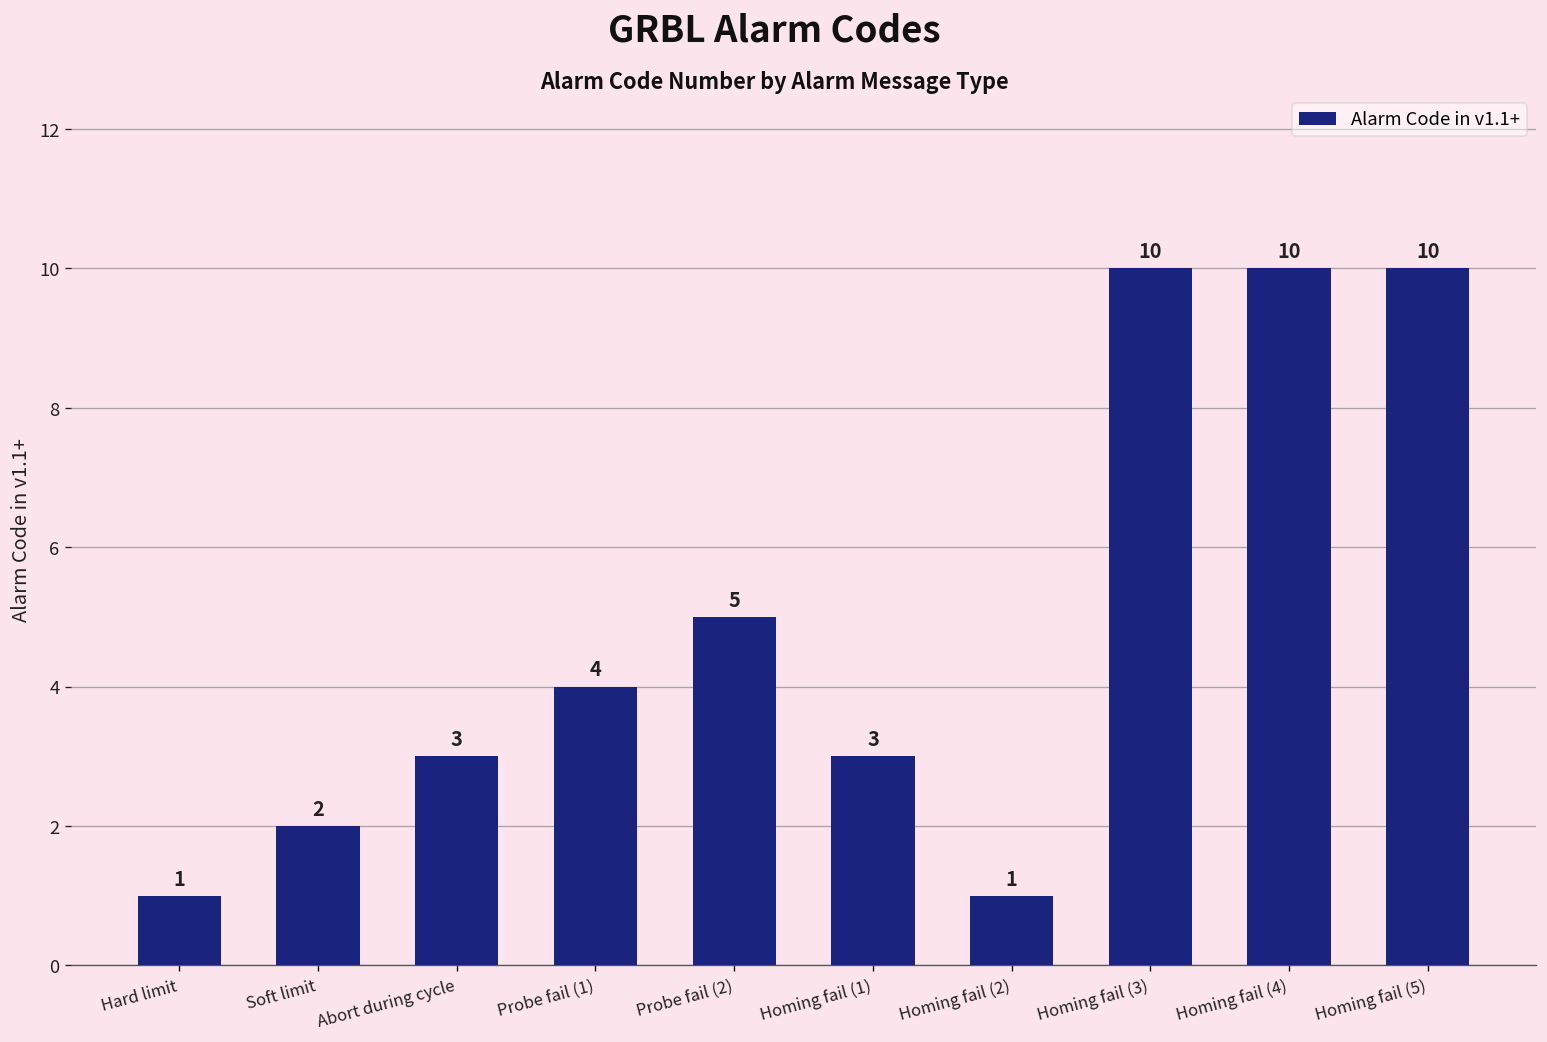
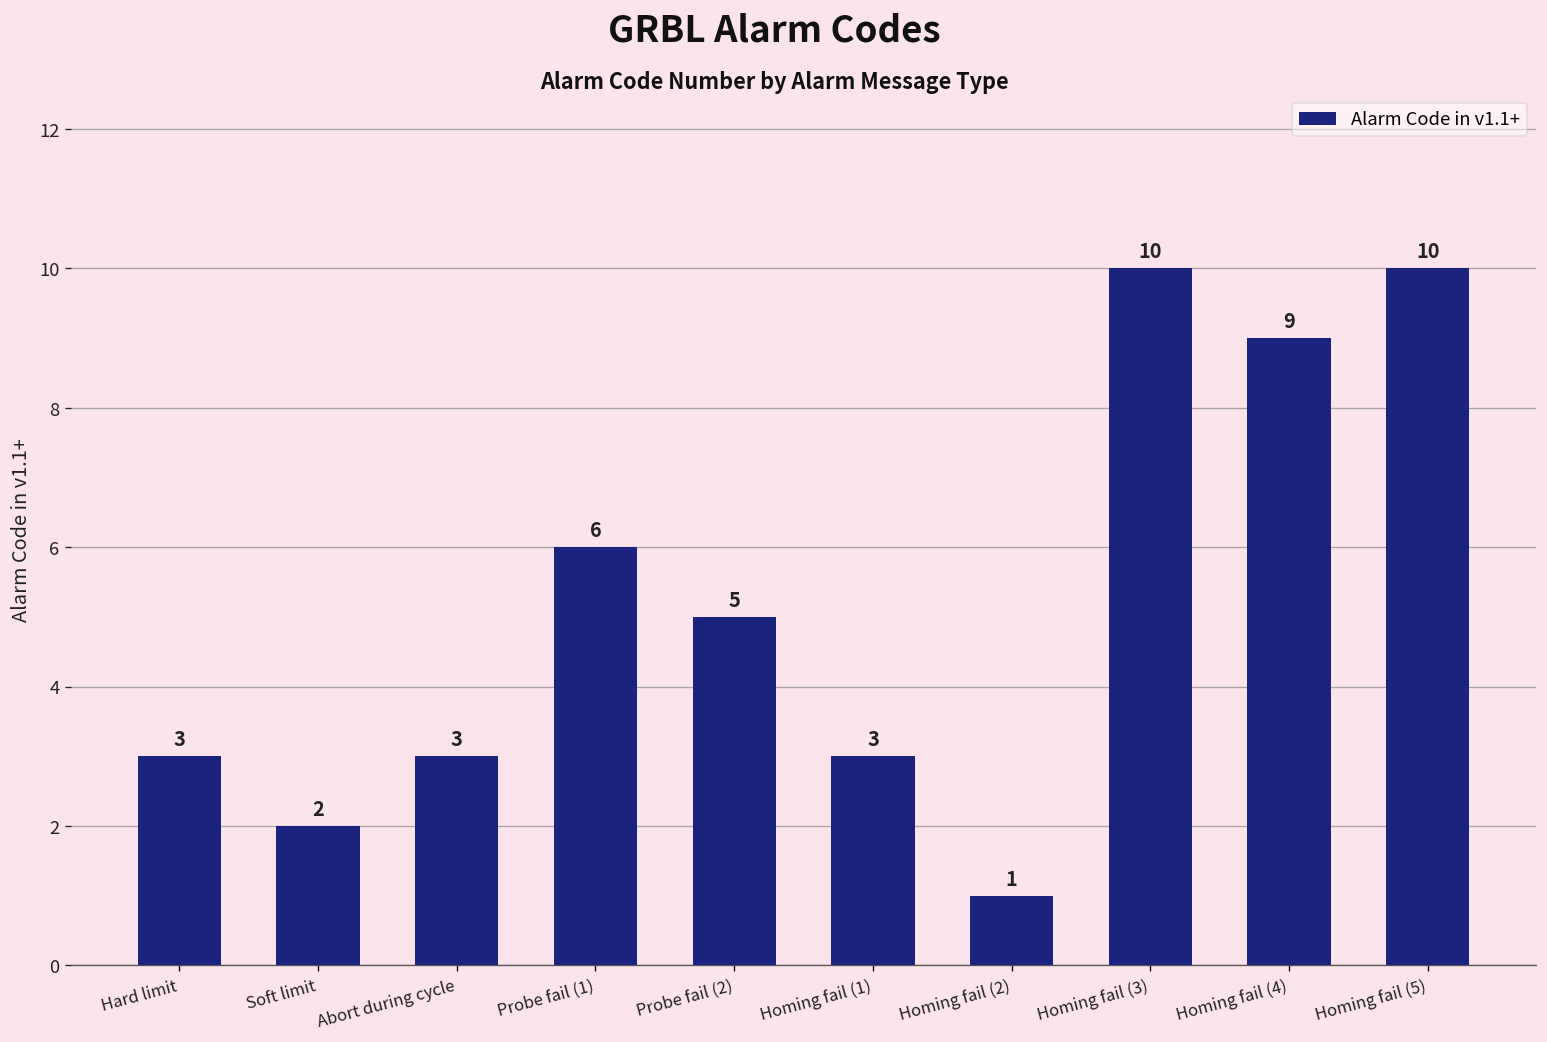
Hard limit: 1 -> 3
Probe fail (1): 4 -> 6
Homing fail (4): 10 -> 9
